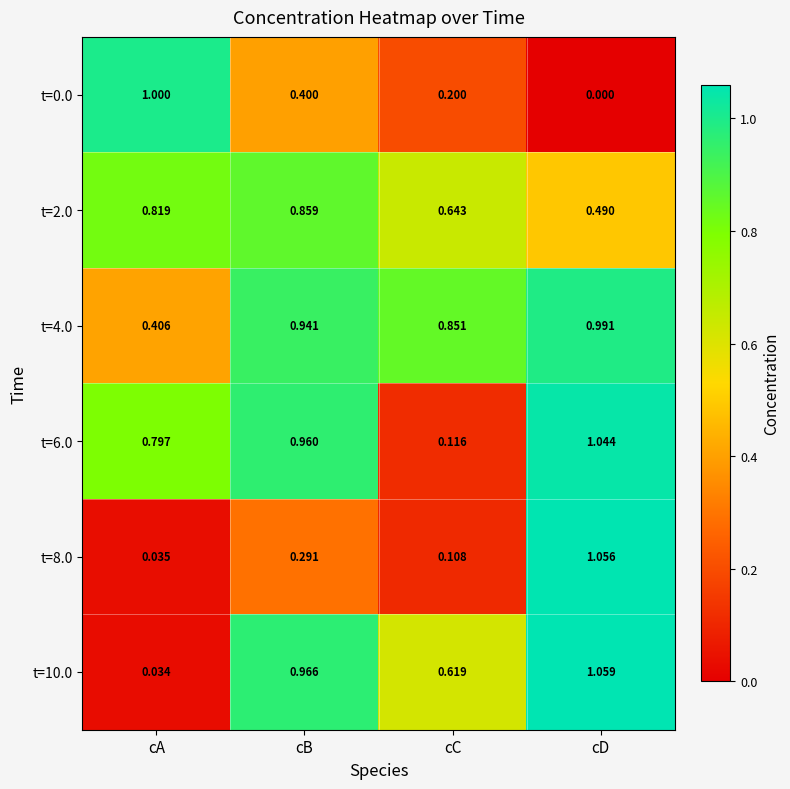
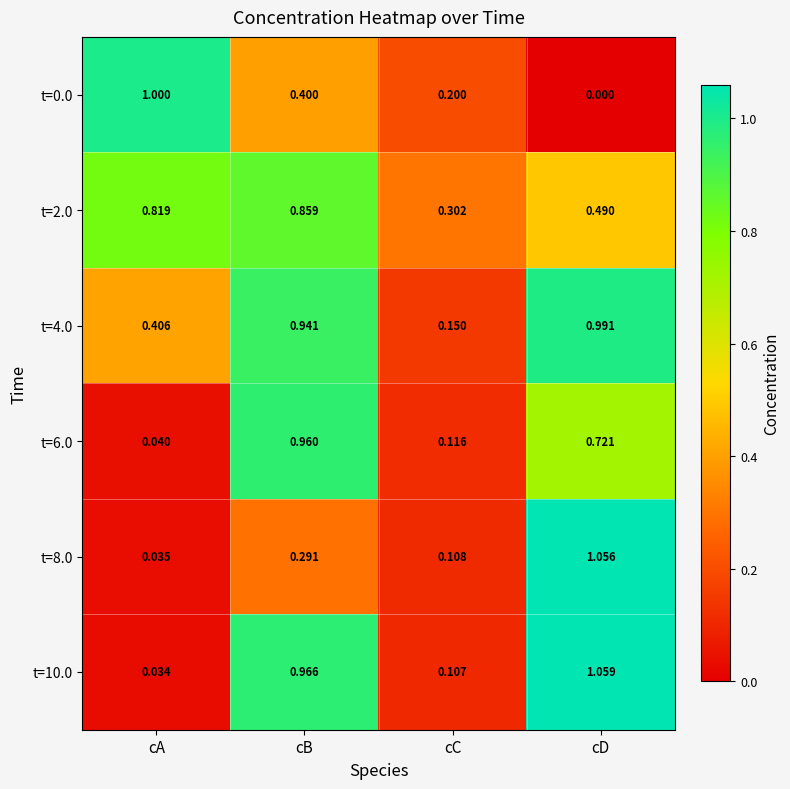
t=2.0, cC: 0.643 -> 0.302
t=4.0, cC: 0.851 -> 0.150
t=6.0, cA: 0.797 -> 0.040
t=6.0, cD: 1.044 -> 0.721
t=10.0, cC: 0.619 -> 0.107
